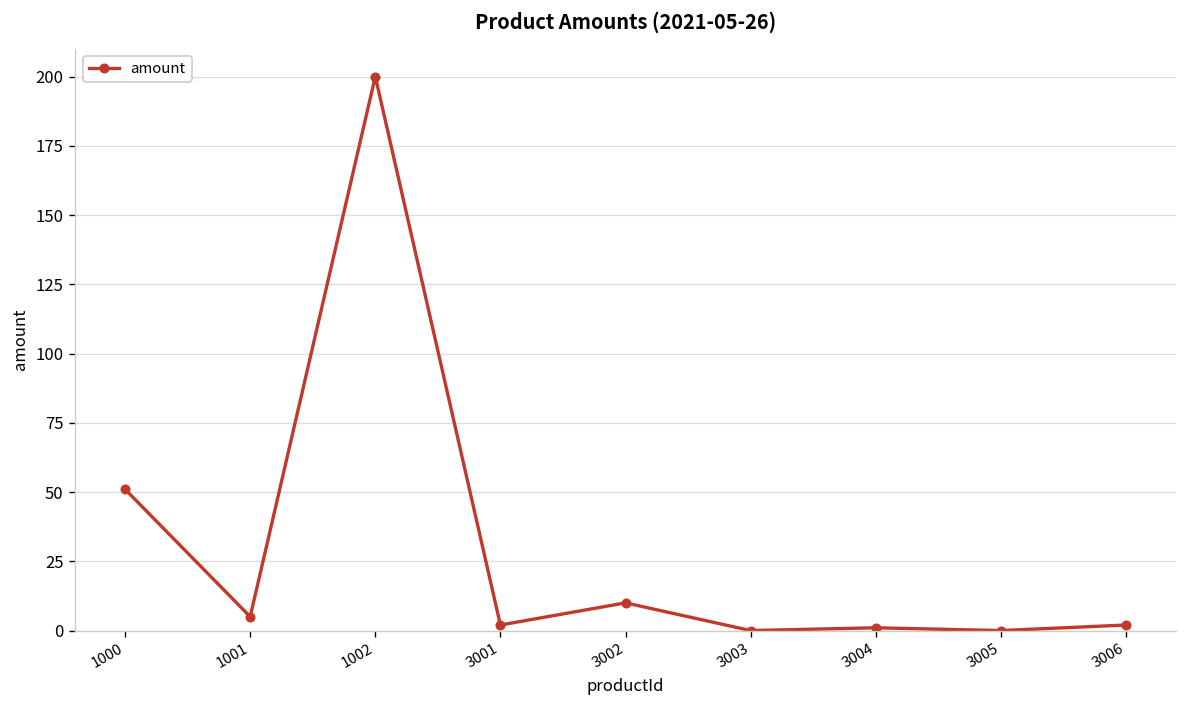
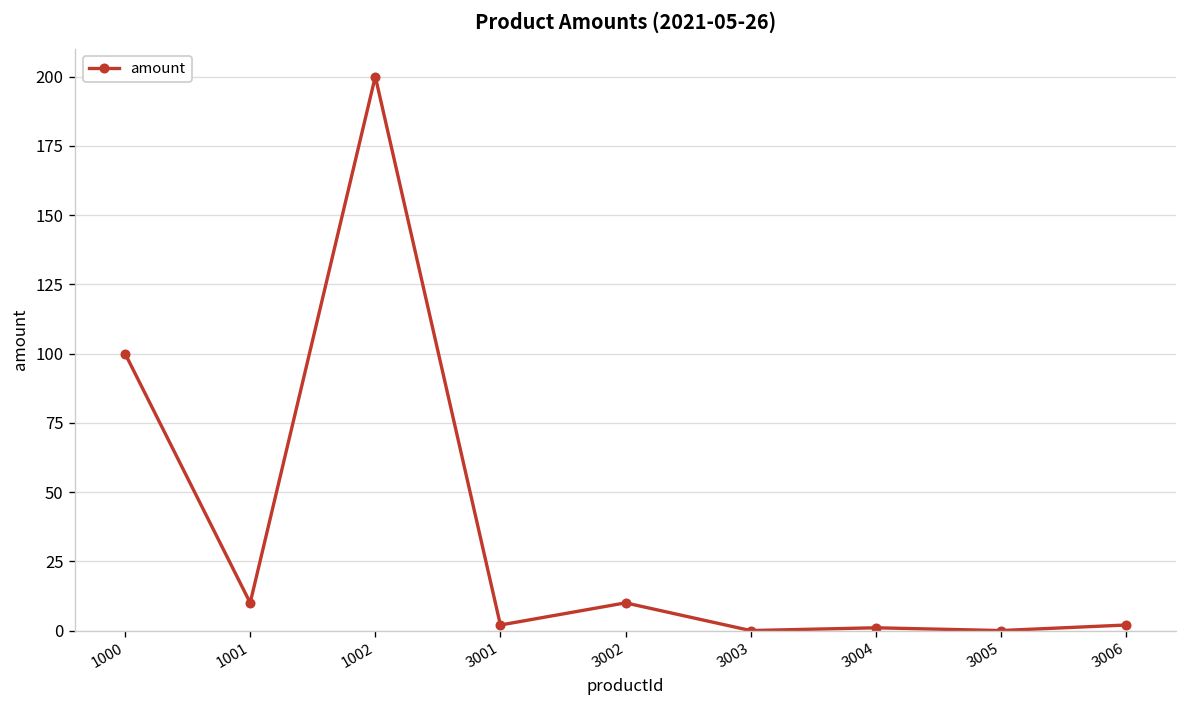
1000: 51 -> 100
1001: 5 -> 10
